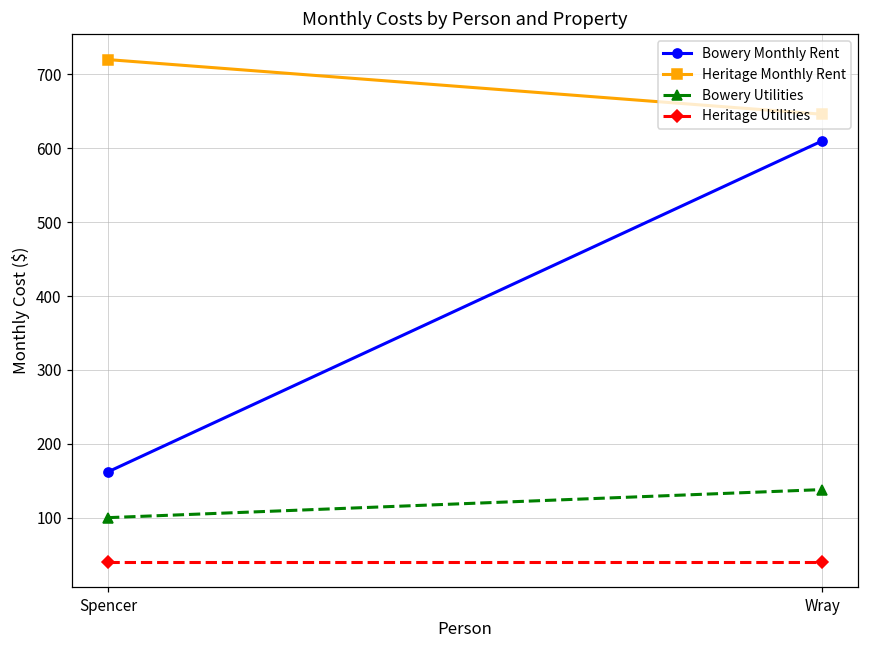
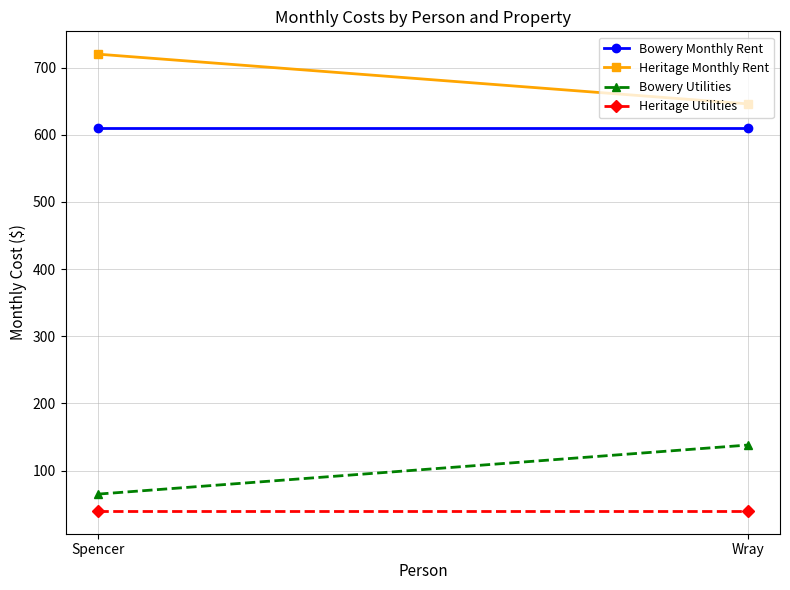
Bowery Monthly Rent, Spencer: 160 -> 610
Bowery Utilities, Spencer: 100 -> 70
